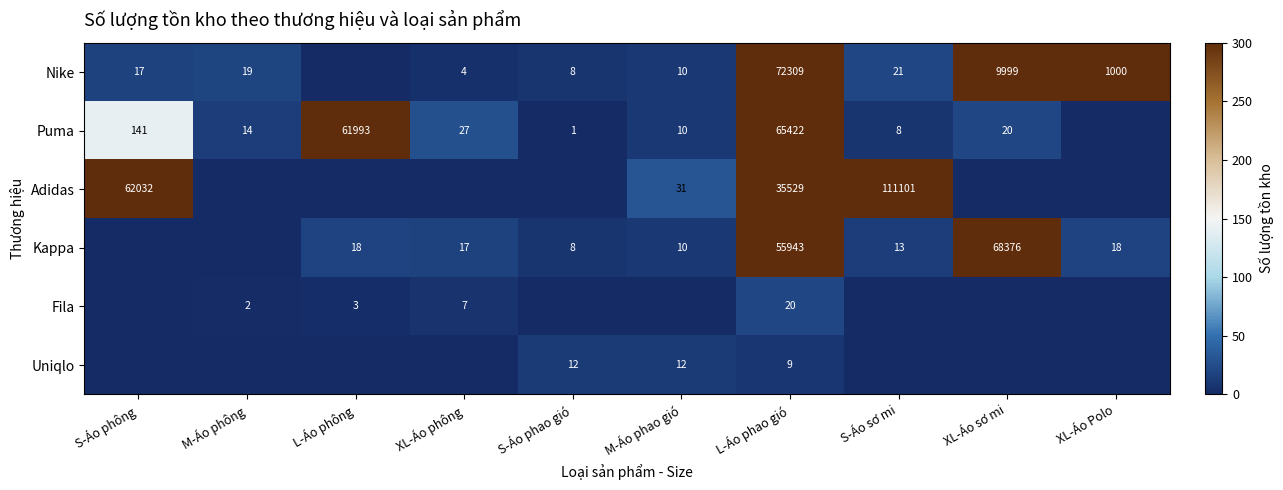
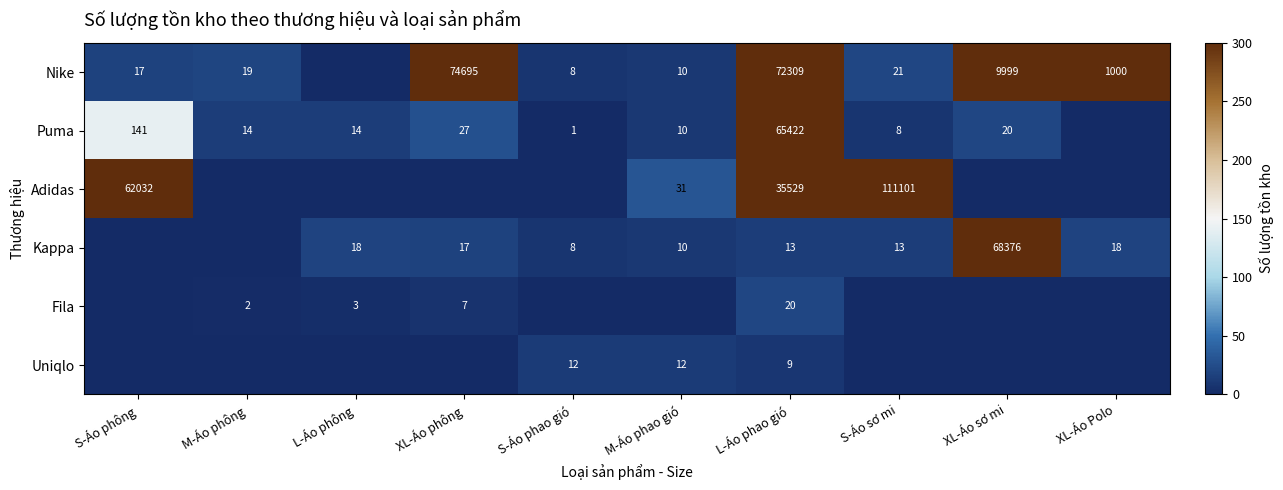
Nike, XL-Áo phông: 4 -> 74695
Puma, L-Áo phông: 61993 -> 14
Kappa, L-Áo phao gió: 55943 -> 13
